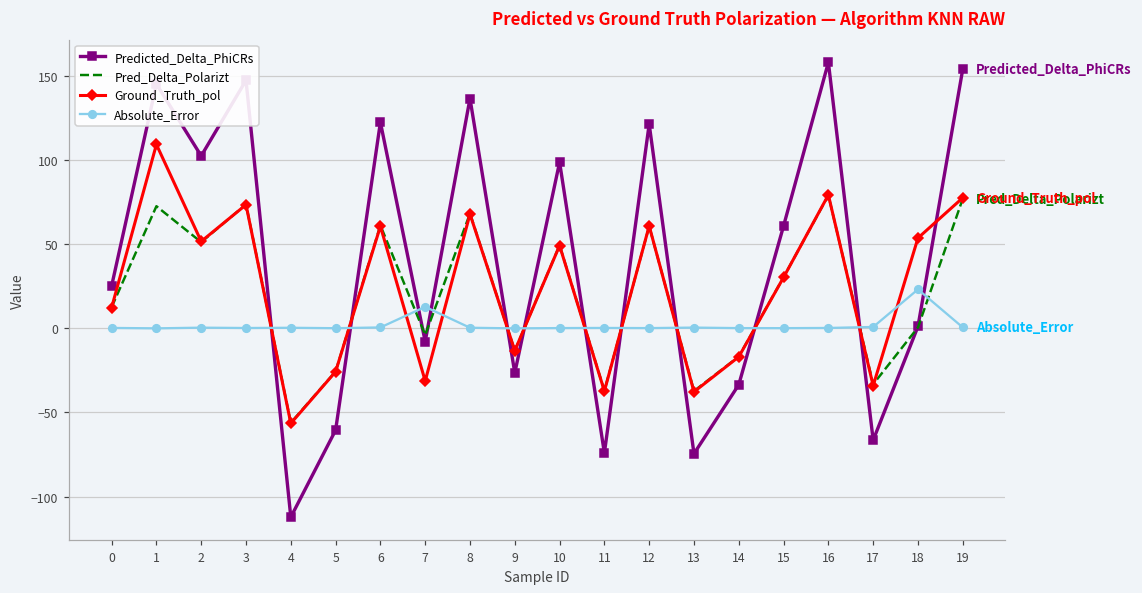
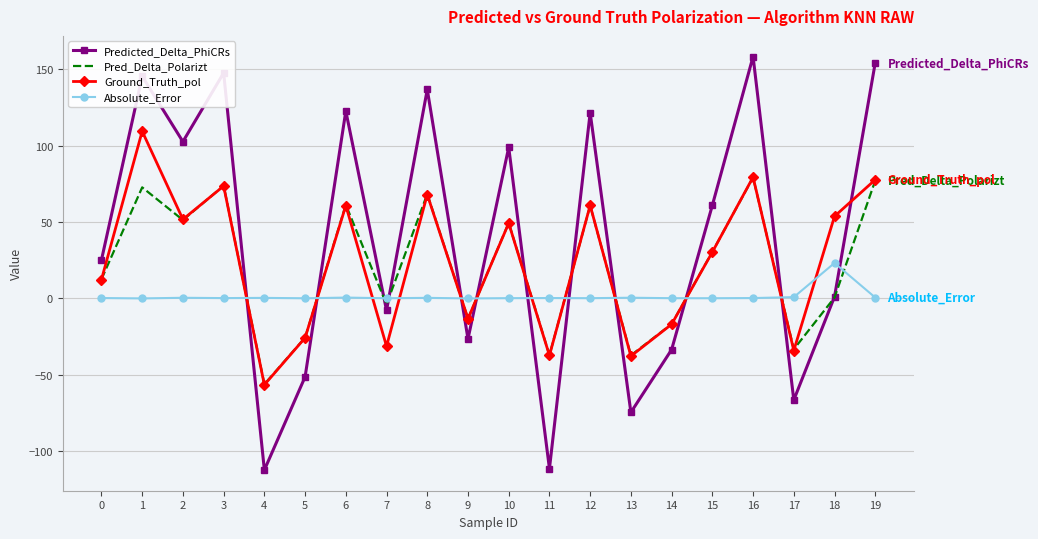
Predicted_Delta_PhiCRs, 5: -61 -> -51
Absolute_Error, 7: 13 -> 0
Predicted_Delta_PhiCRs, 11: -74 -> -111
